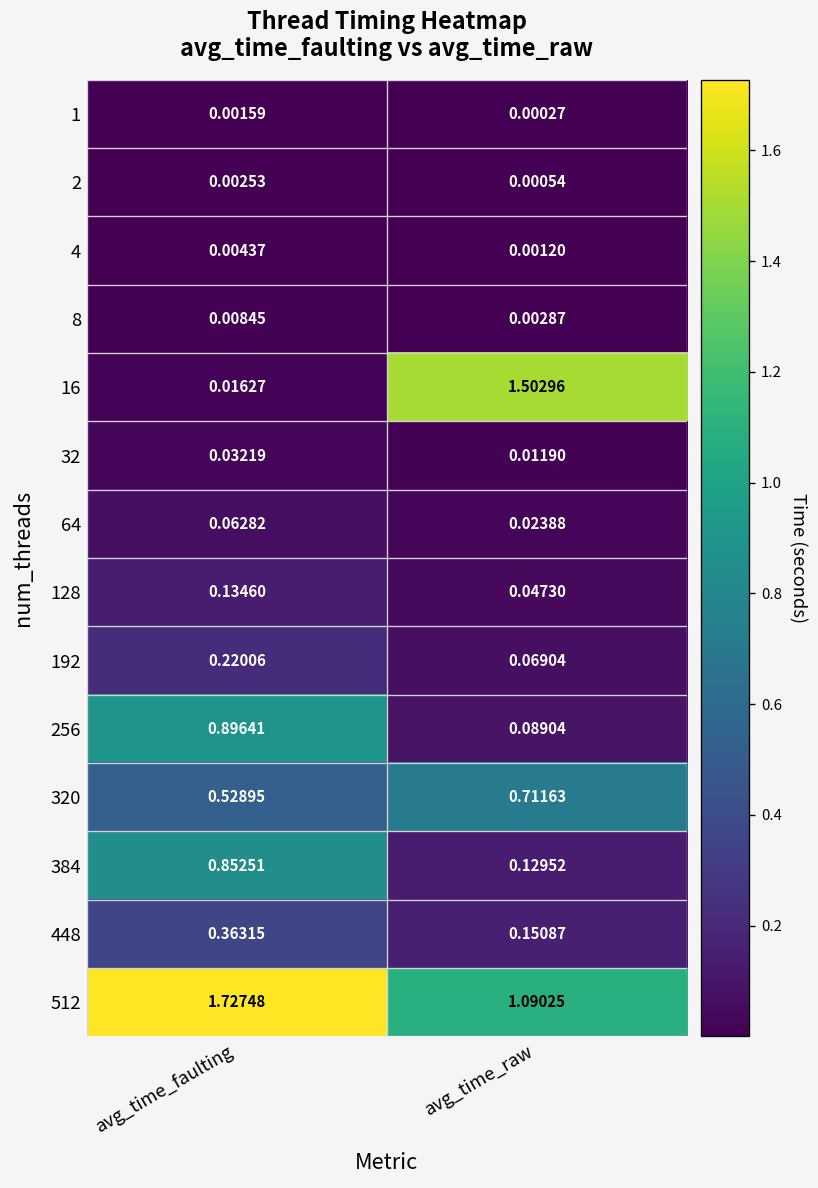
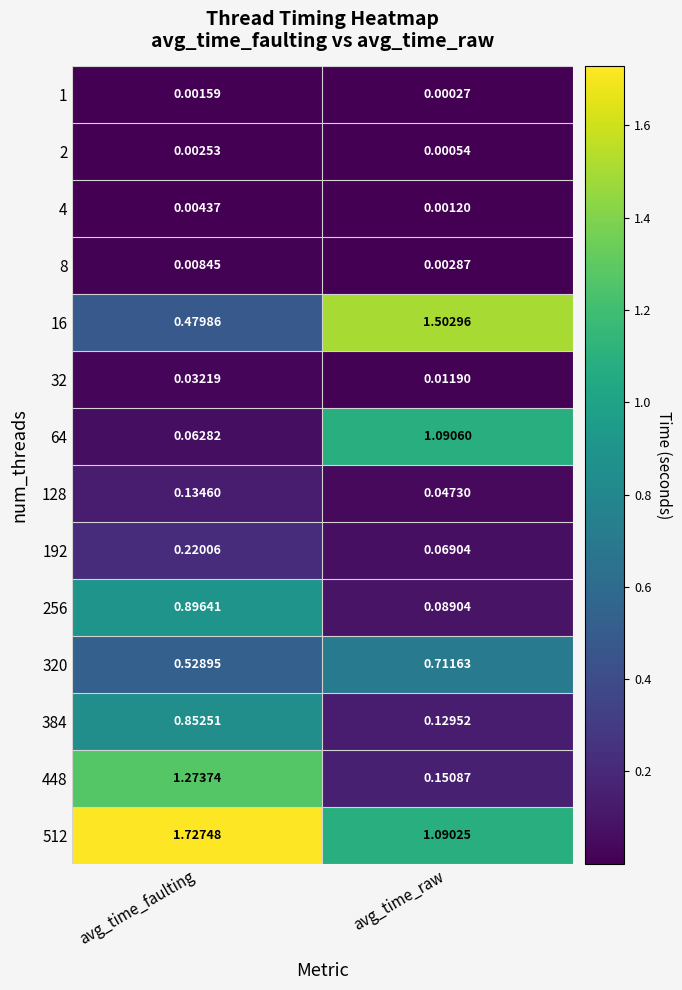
16, avg_time_faulting: 0.01627 -> 0.47986
64, avg_time_raw: 0.02388 -> 1.09060
448, avg_time_faulting: 0.36315 -> 1.27374
